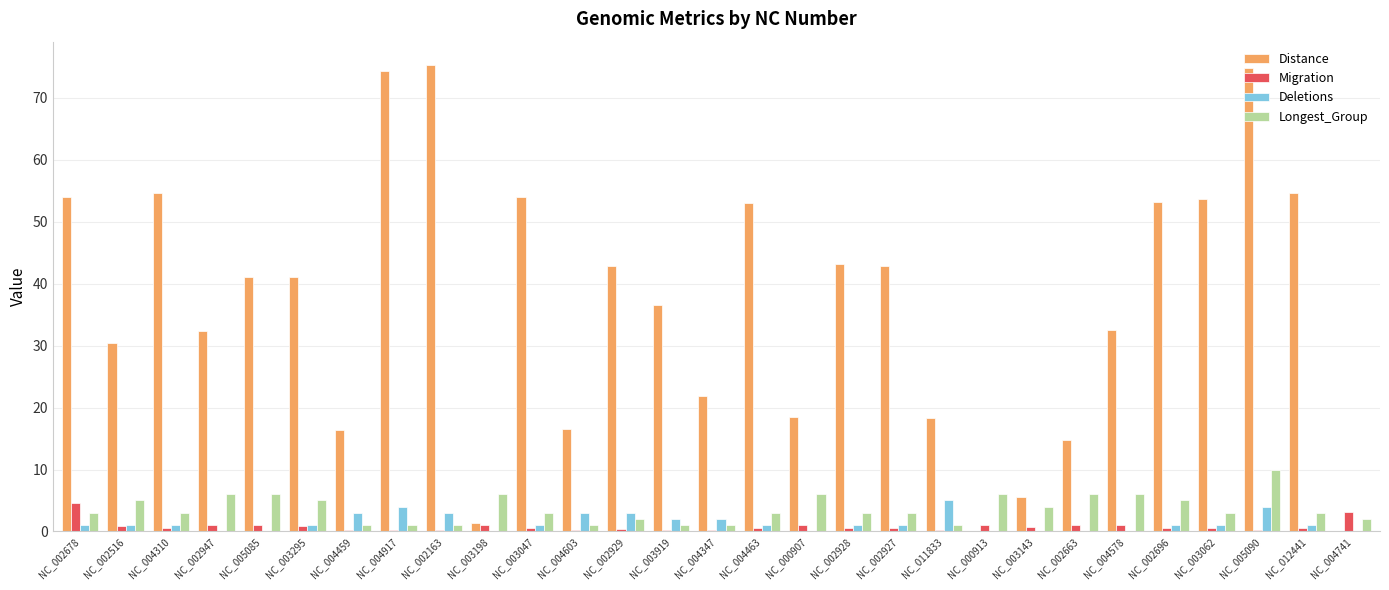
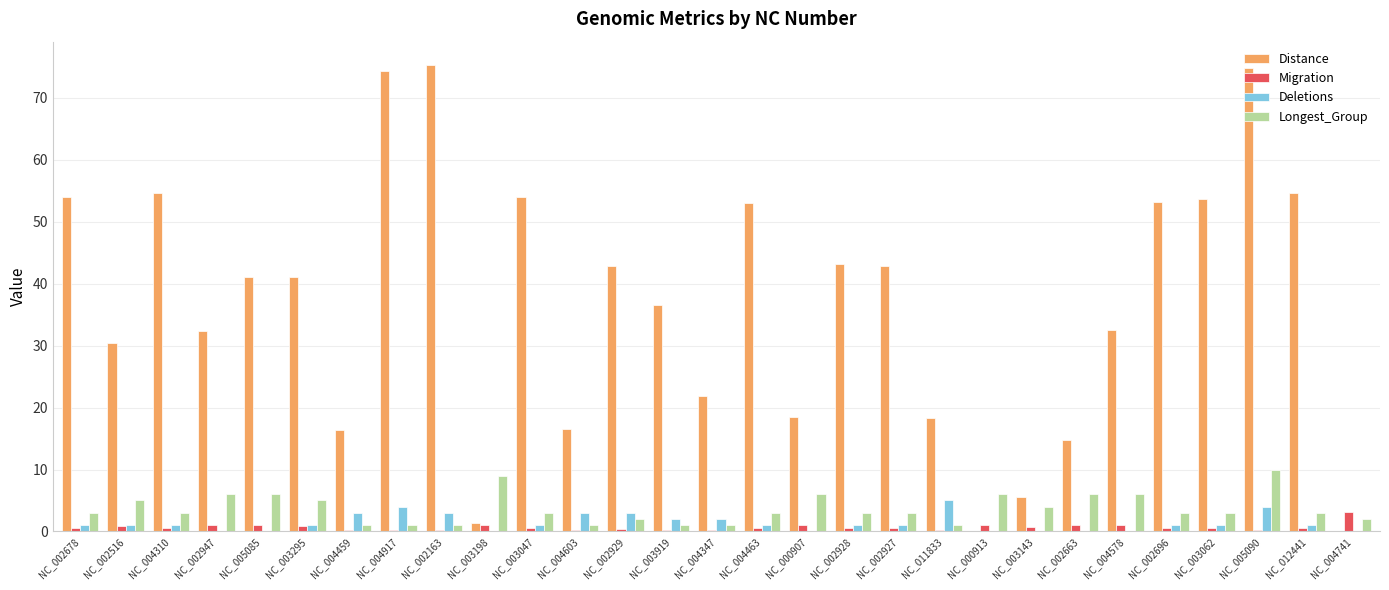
Migration, NC_002678: 5 -> 1
Longest_Group, NC_003198: 6 -> 9
Longest_Group, NC_002696: 5 -> 3
